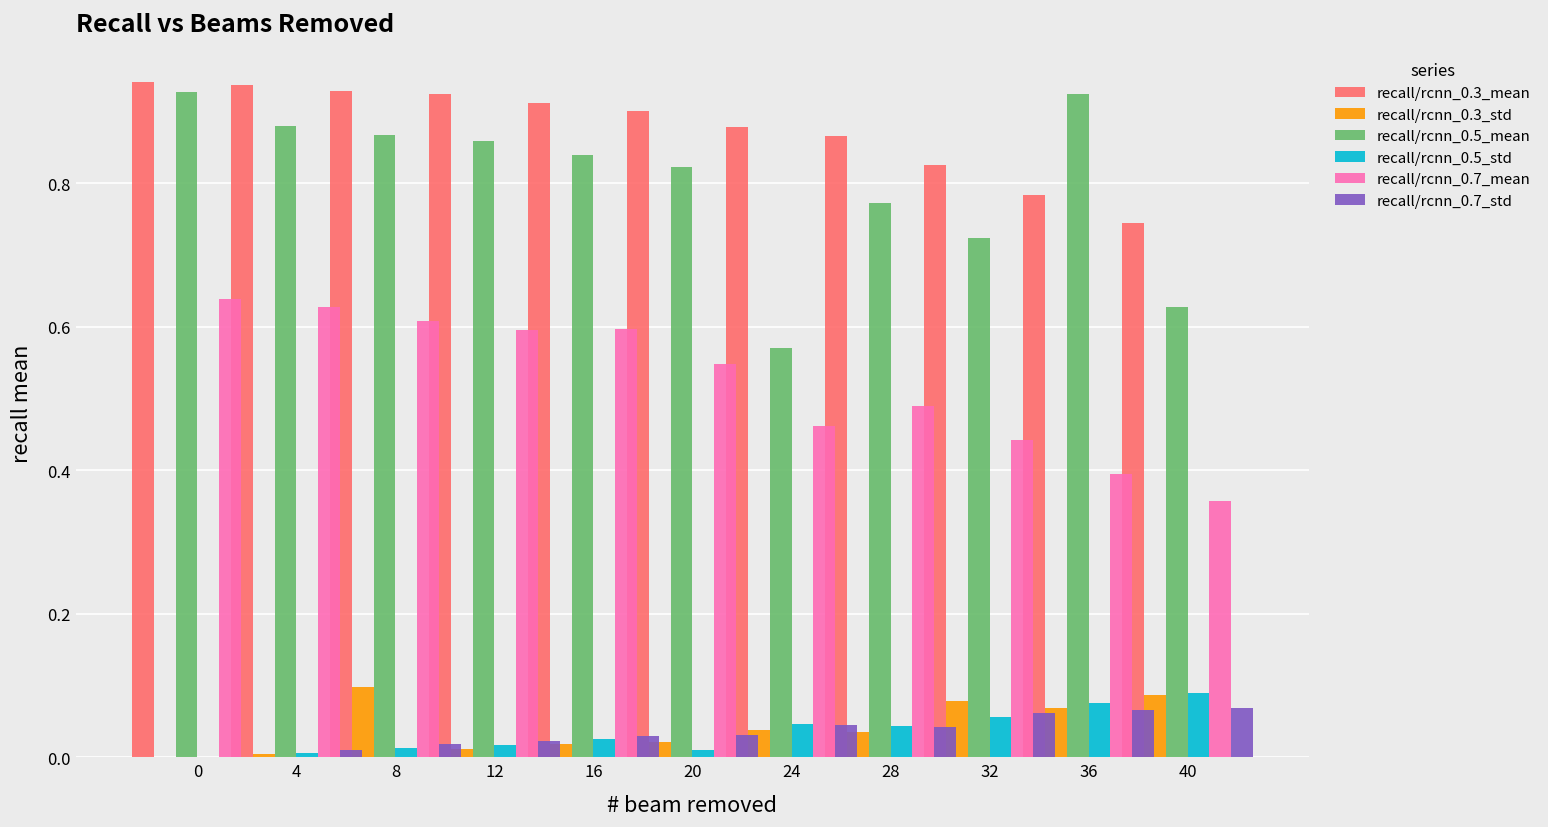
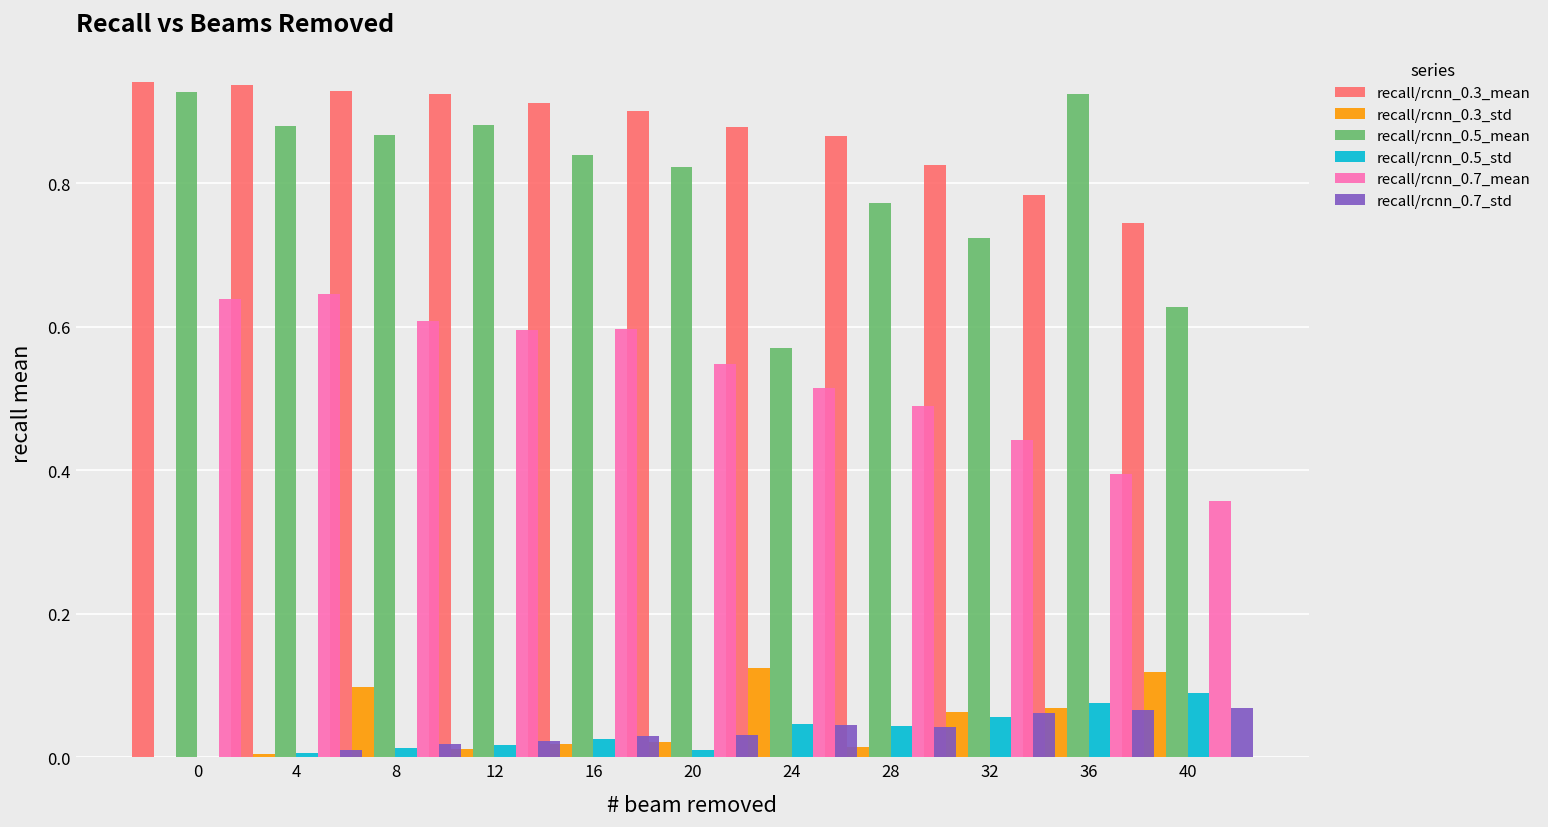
recall/rcnn_0.7_mean, 4: 0.63 -> 0.65
recall/rcnn_0.5_mean, 12: 0.86 -> 0.88
recall/rcnn_0.3_std, 24: 0.04 -> 0.12
recall/rcnn_0.7_mean, 24: 0.46 -> 0.51
recall/rcnn_0.3_std, 28: 0.04 -> 0.01
recall/rcnn_0.3_std, 32: 0.08 -> 0.06
recall/rcnn_0.3_std, 40: 0.09 -> 0.12
